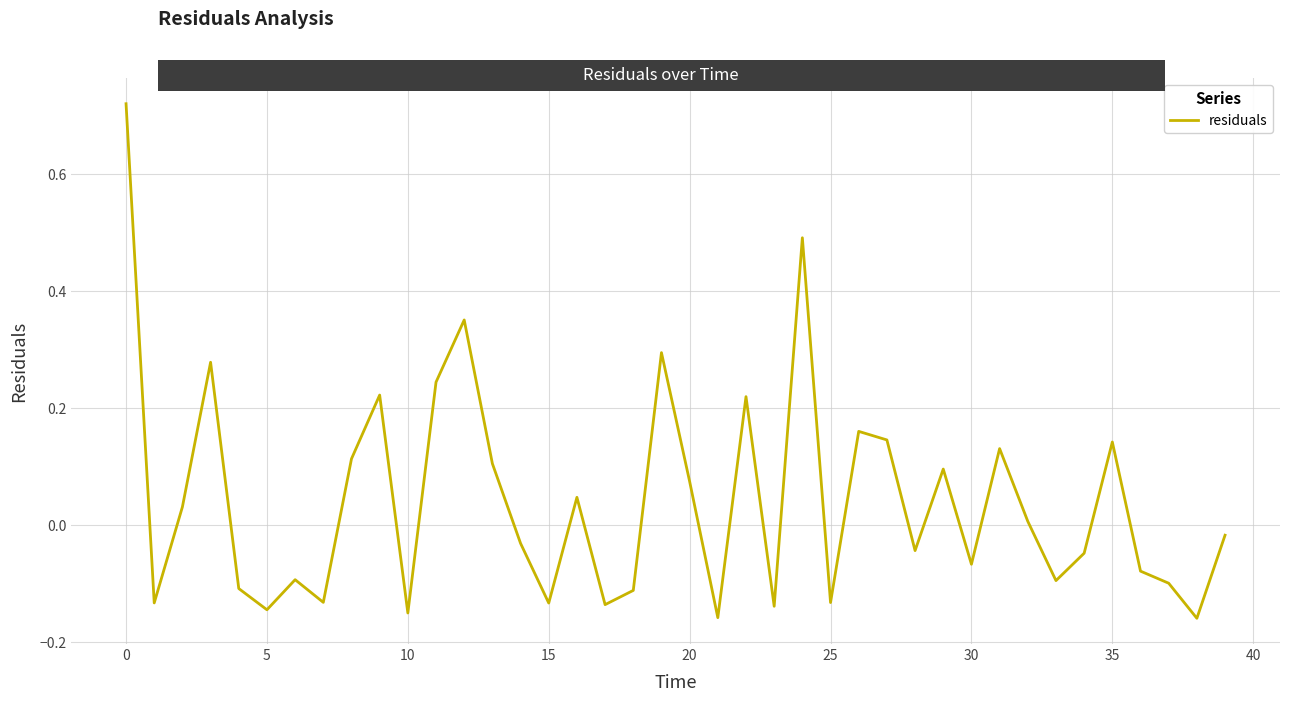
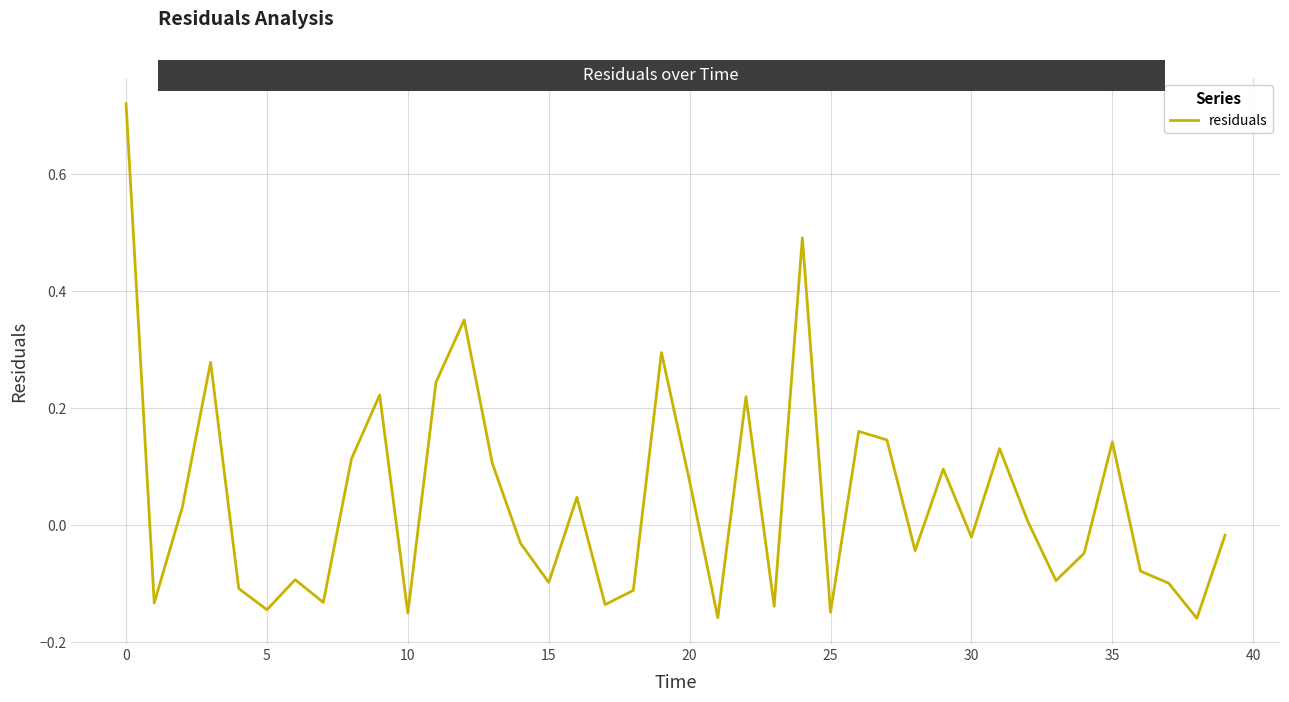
15: -0.13 -> -0.10
25: -0.13 -> -0.15
30: -0.07 -> -0.02
